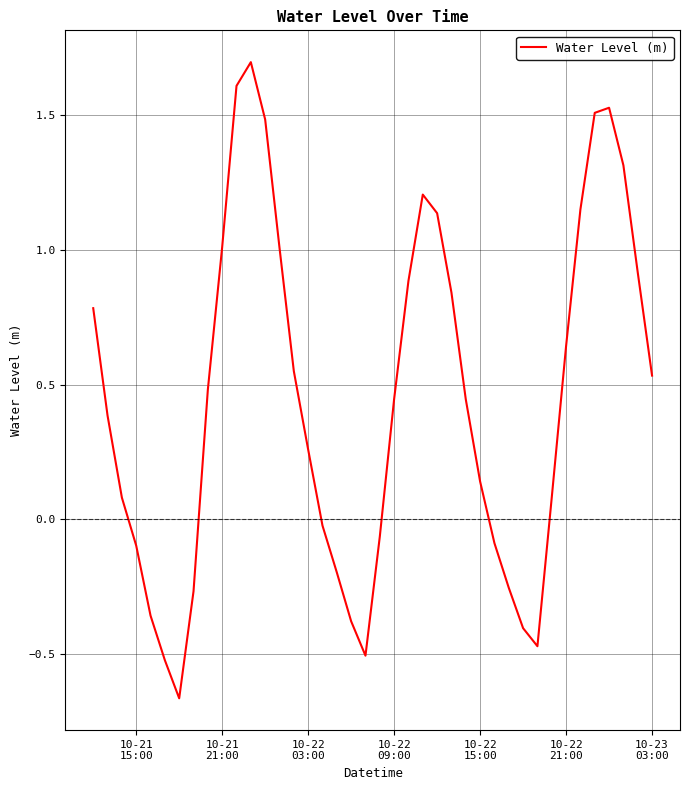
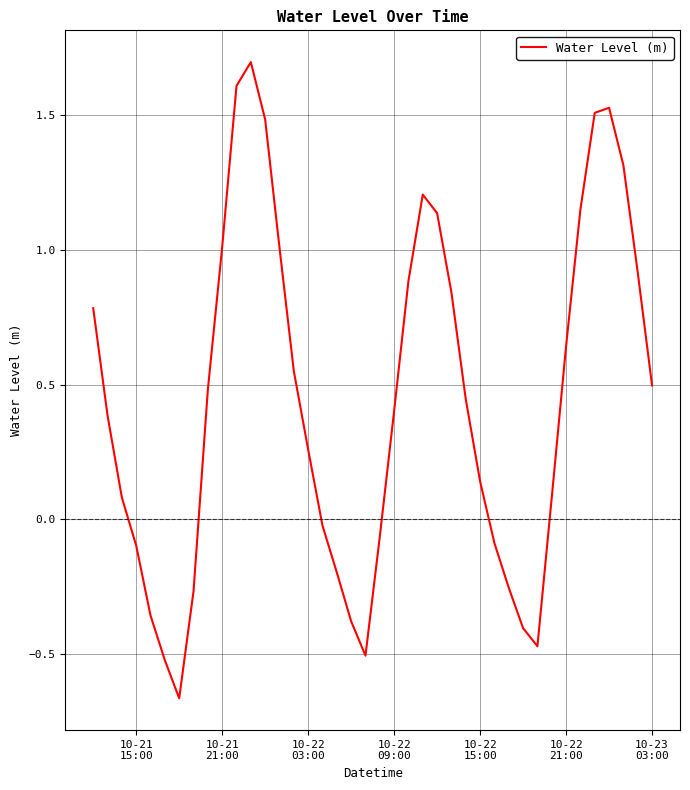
10-22 09:00: 0.45 -> 0.40
10-23 03:00: 0.53 -> 0.50
